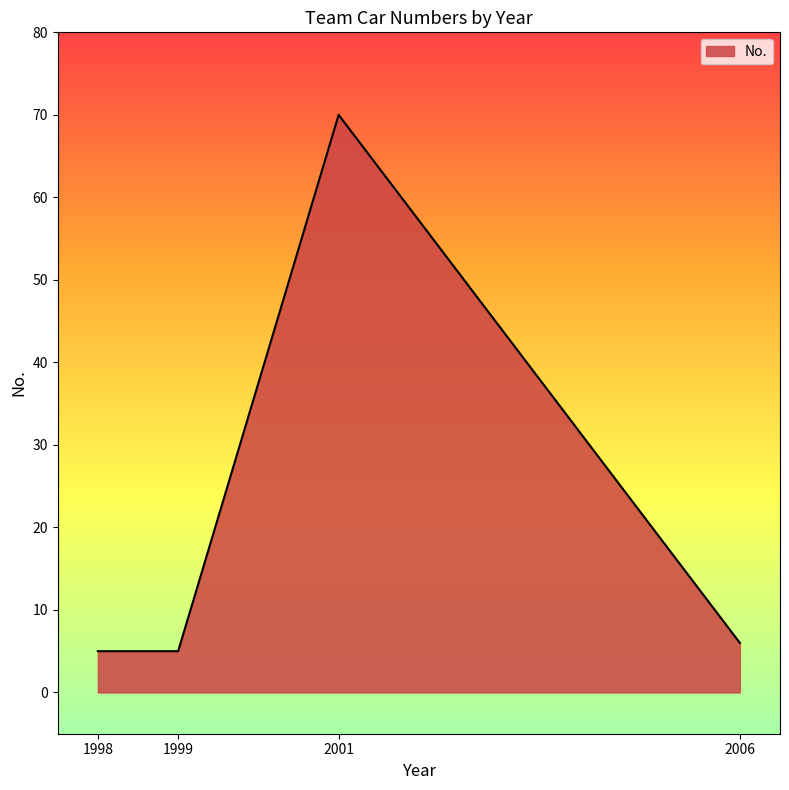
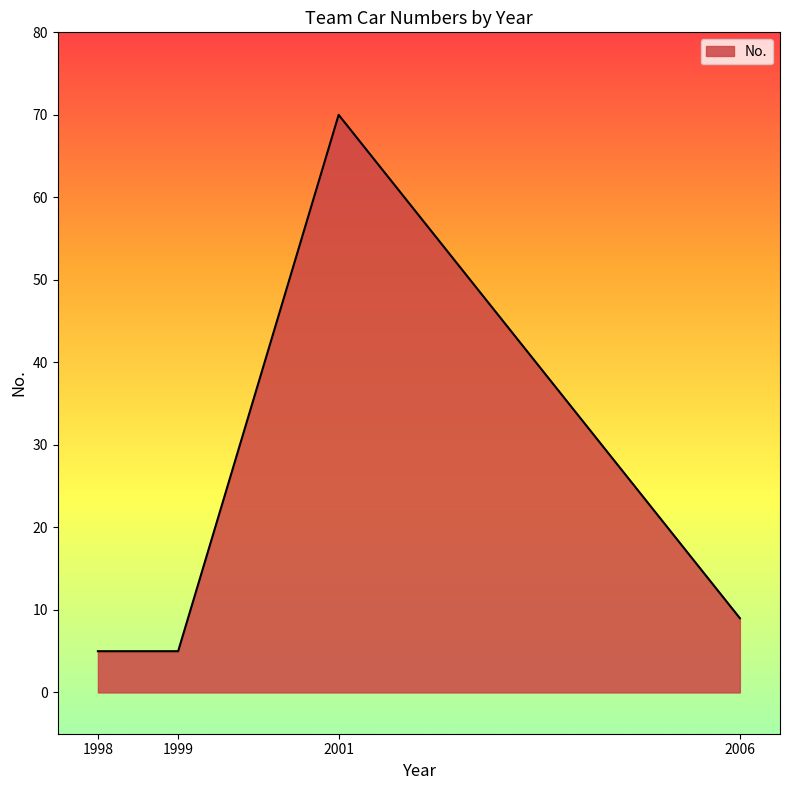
2006: 6 -> 9
